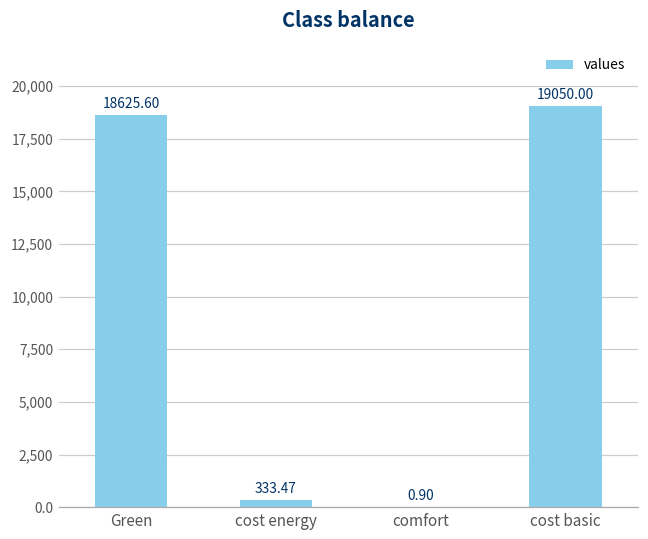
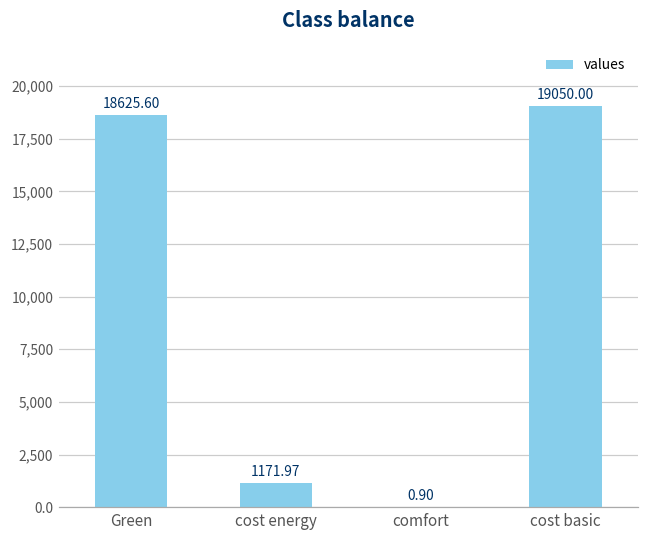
cost energy: 333.47 -> 1171.97
